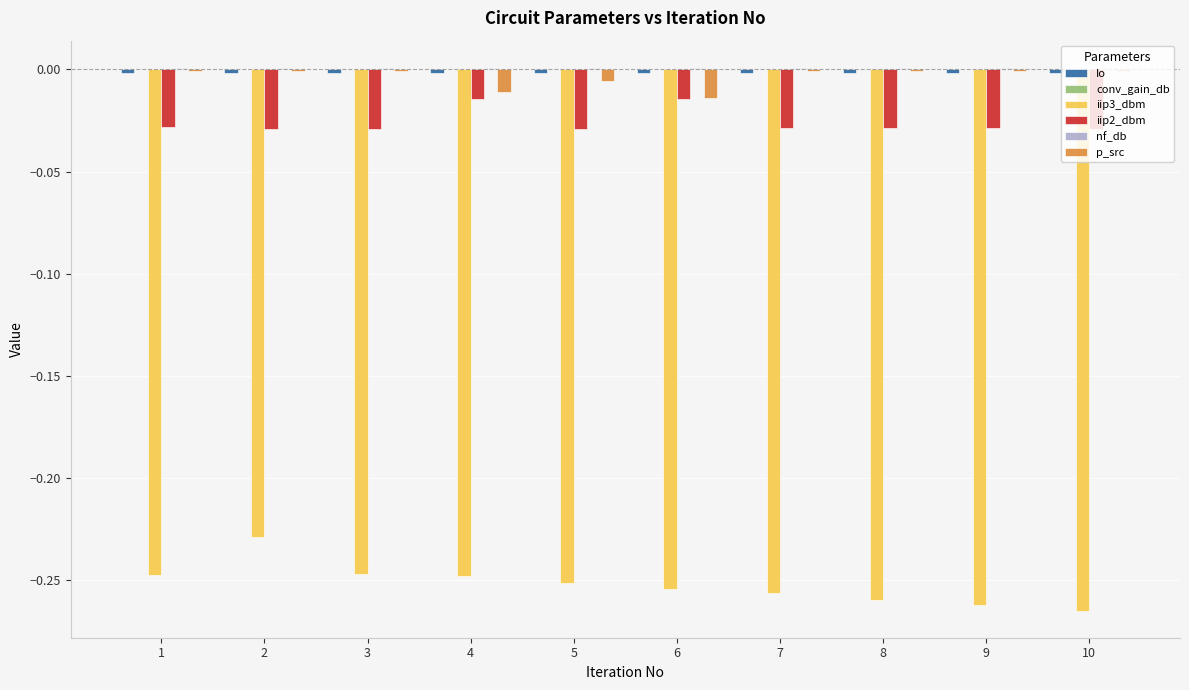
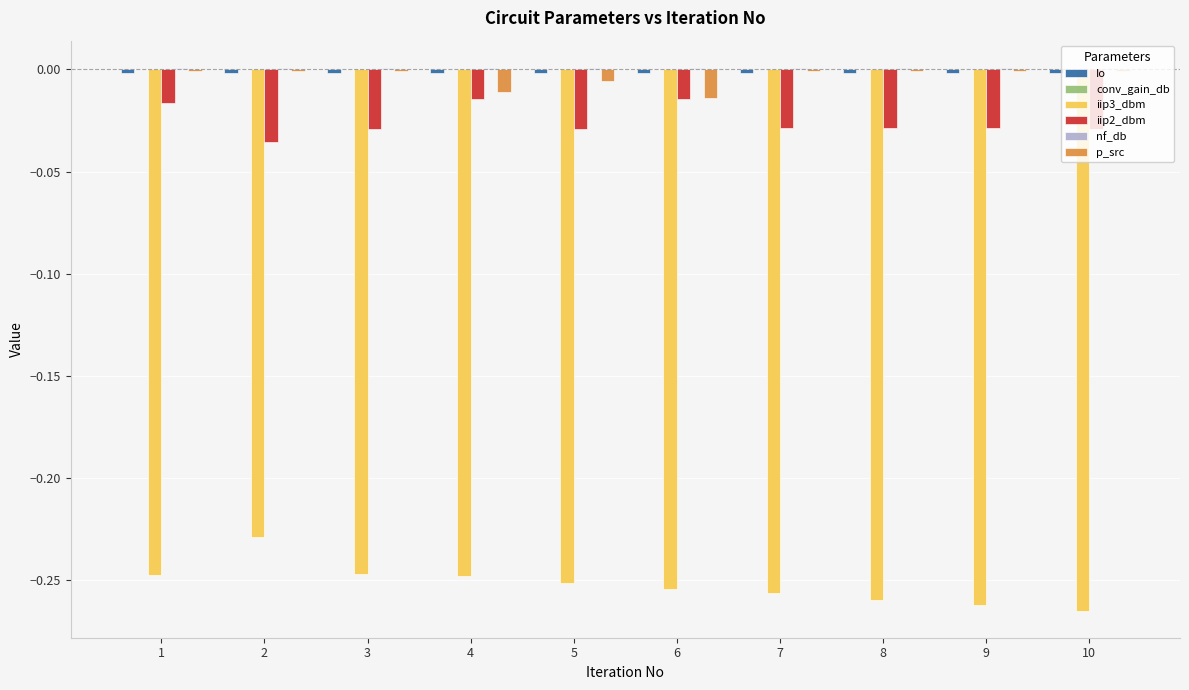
iip2_dbm, 1: -0.028 -> -0.016
iip2_dbm, 2: -0.029 -> -0.036
